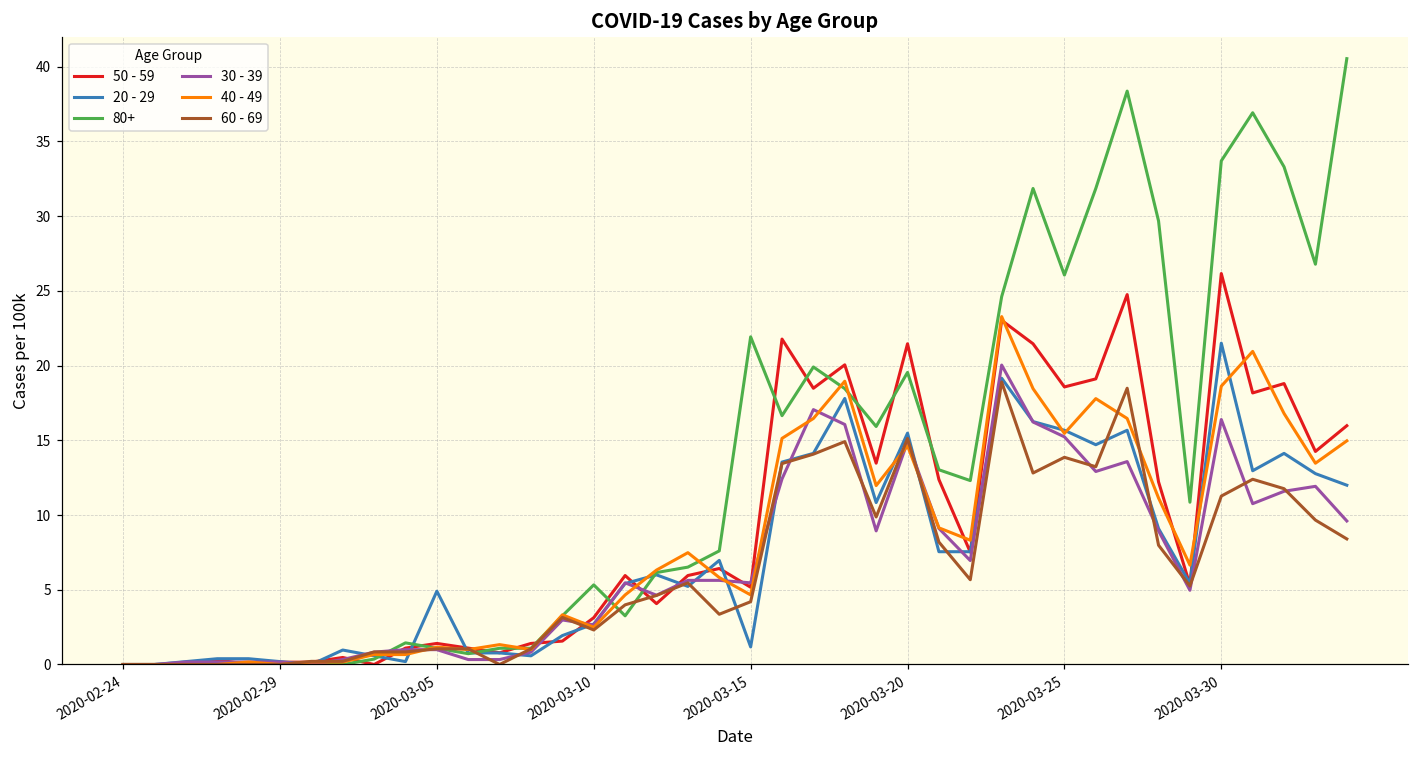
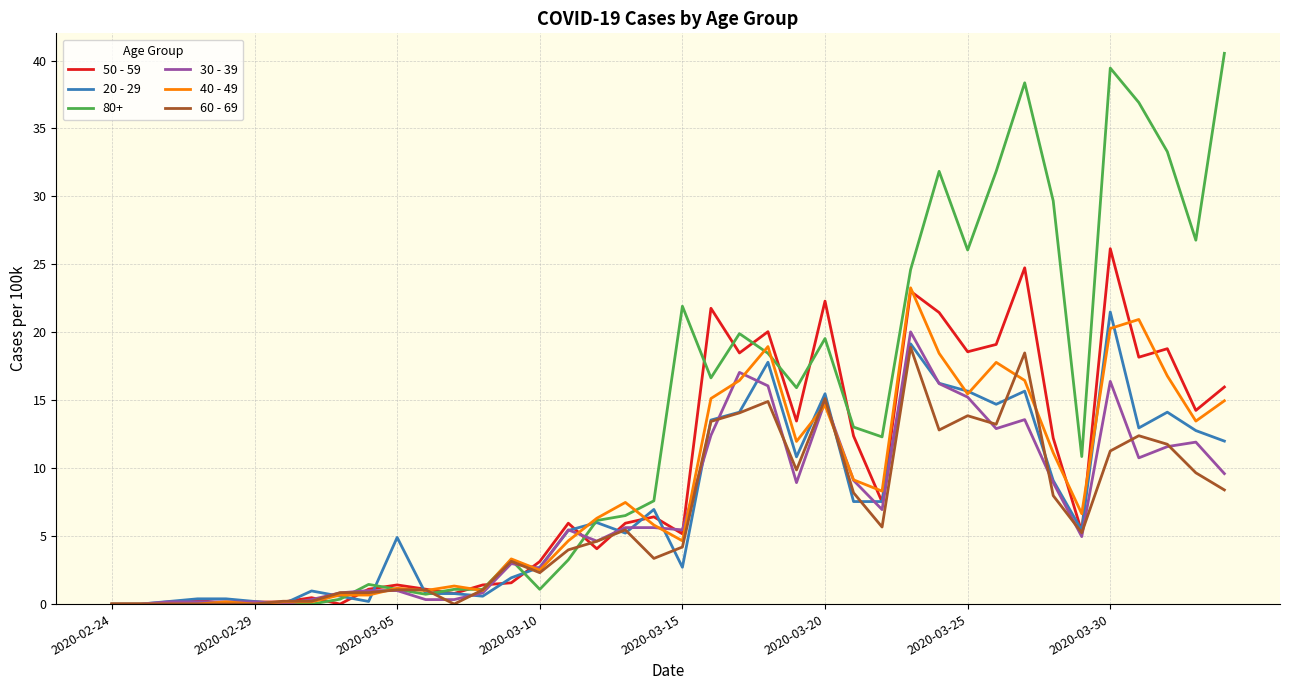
80+, 2020-03-10: 5.3 -> 1.1
20 - 29, 2020-03-15: 1.2 -> 2.7
50 - 59, 2020-03-20: 21.5 -> 22.3
80+, 2020-03-30: 33.7 -> 39.4
40 - 49, 2020-03-30: 18.6 -> 20.3
